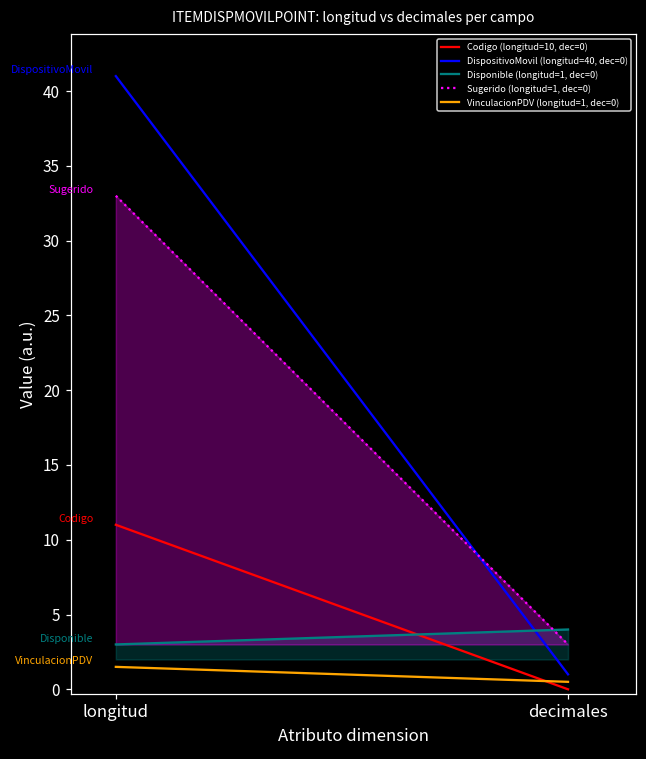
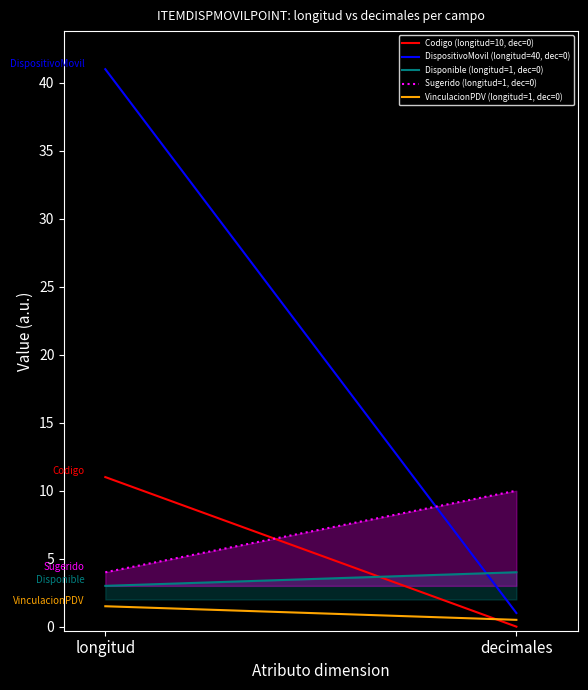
Sugerido (longitud=1, dec=0), longitud: 30 -> 1
Sugerido (longitud=1, dec=0), decimales: 0 -> 7
